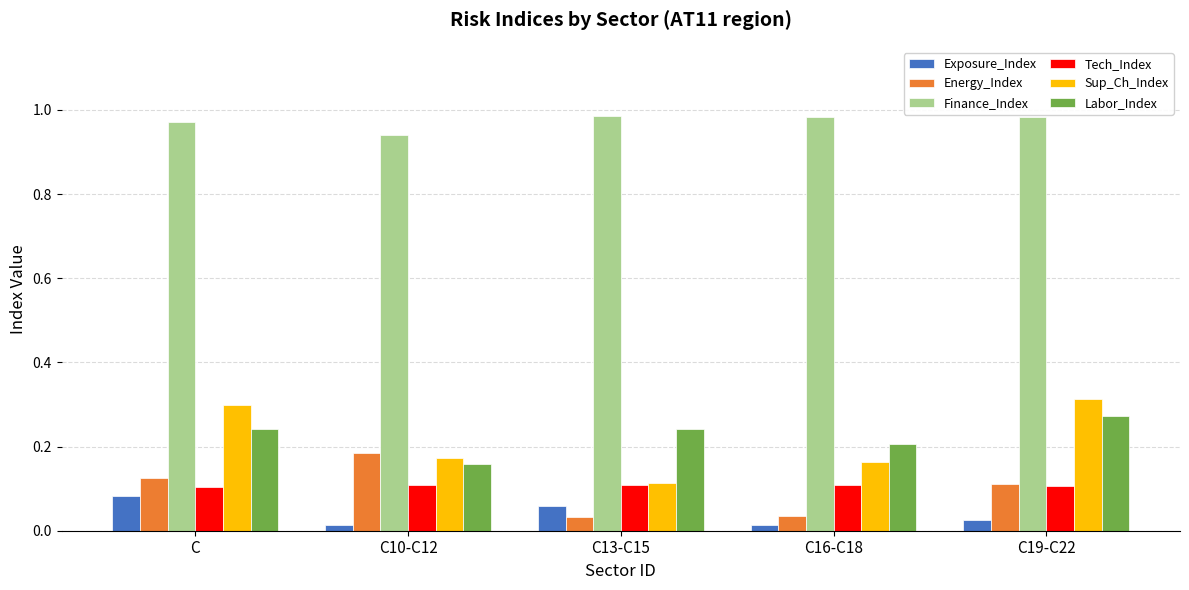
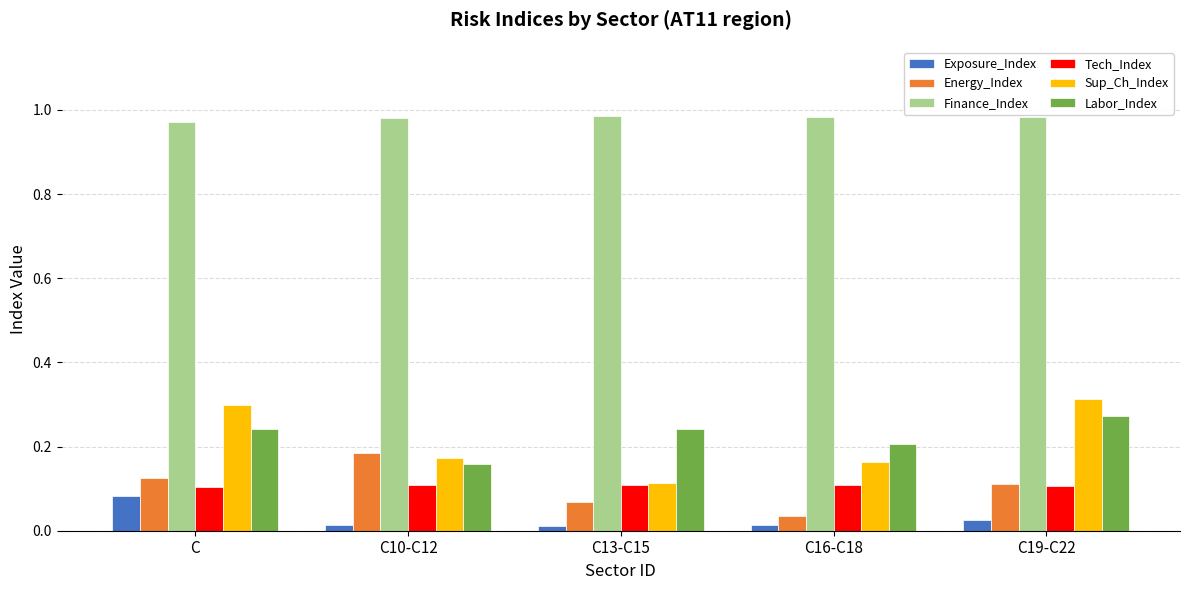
Finance_Index, C10-C12: 0.94 -> 0.98
Exposure_Index, C13-C15: 0.06 -> 0.01
Energy_Index, C13-C15: 0.03 -> 0.07
